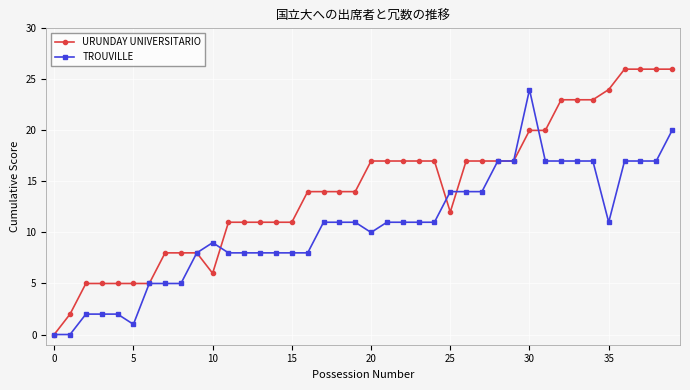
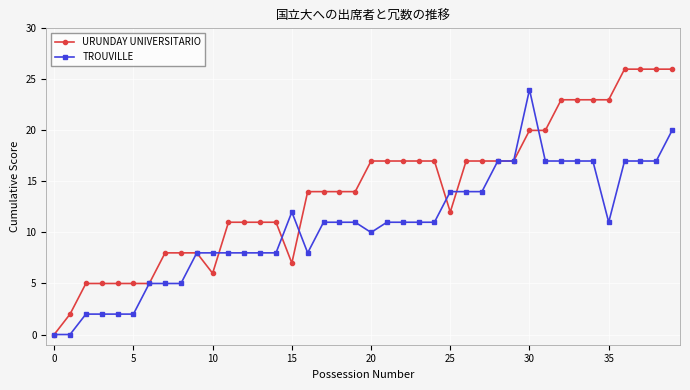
TROUVILLE, 5: 1 -> 2
TROUVILLE, 10: 9 -> 8
URUNDAY UNIVERSITARIO, 15: 11 -> 7
TROUVILLE, 15: 8 -> 12
URUNDAY UNIVERSITARIO, 35: 24 -> 23
